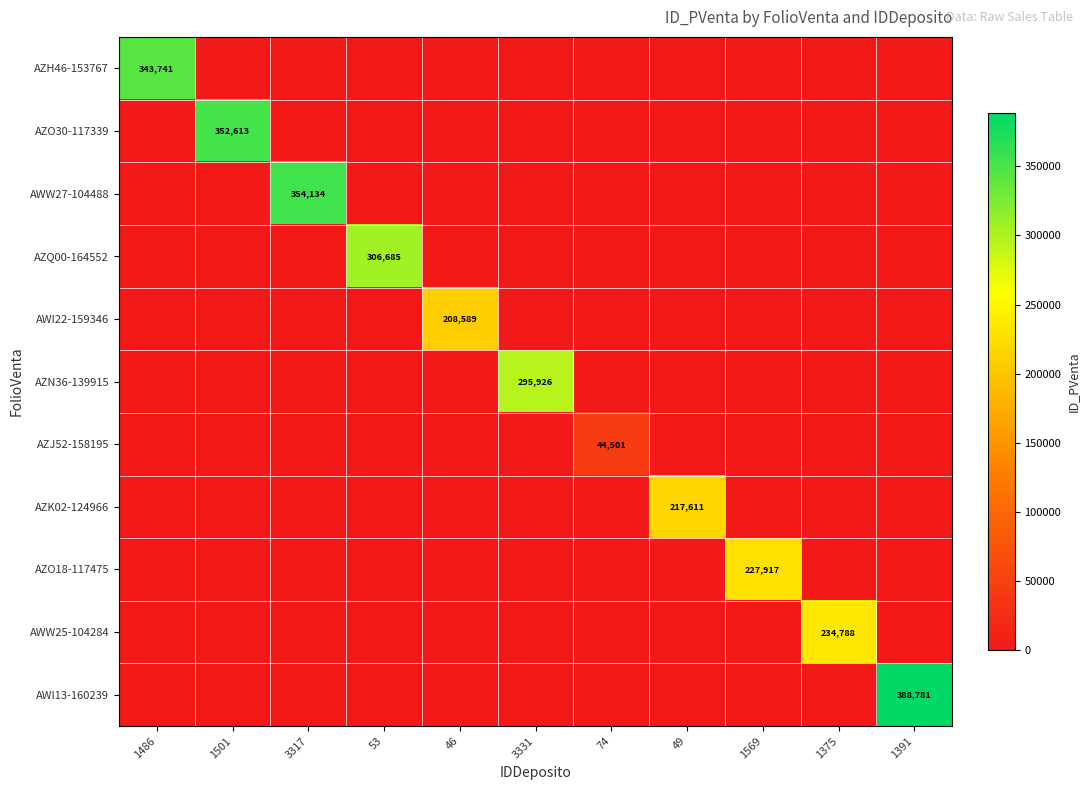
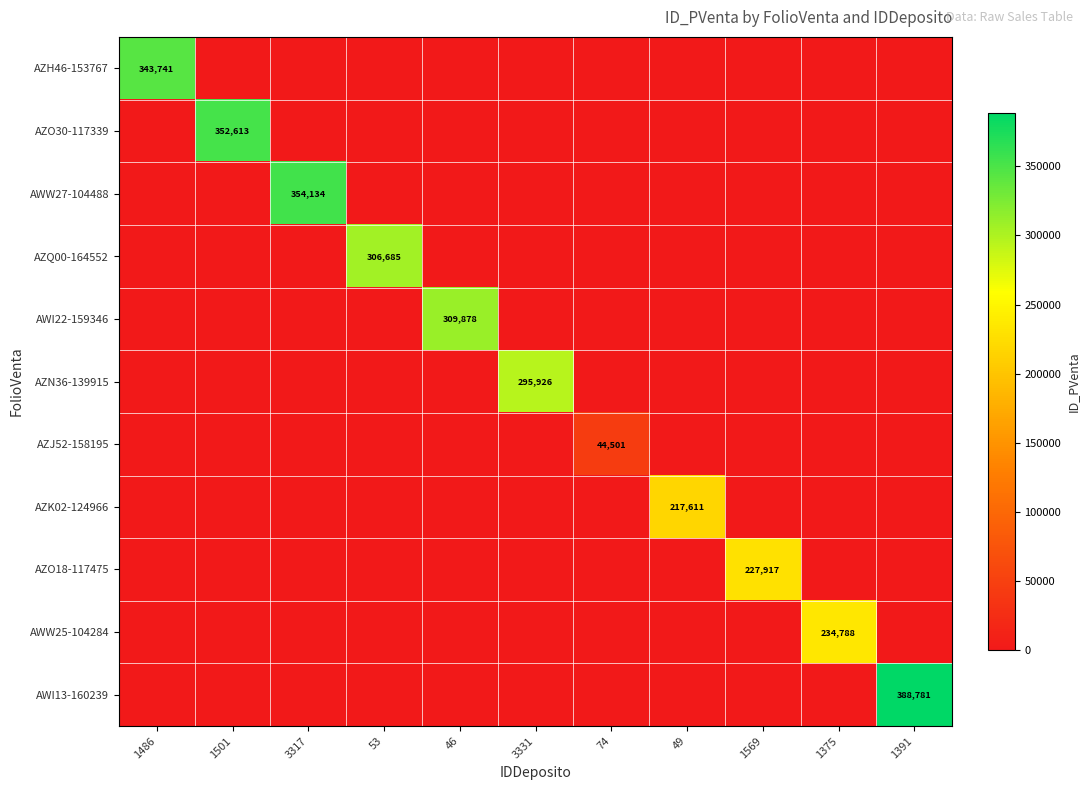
AWI22-159346, 46: 208,589 -> 309,878
